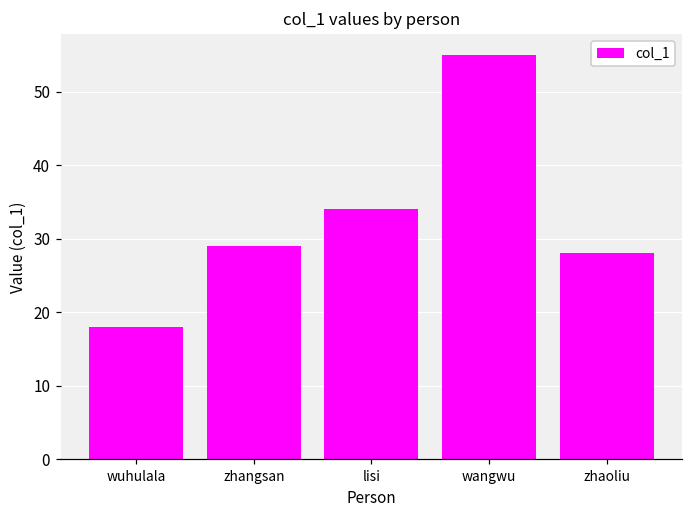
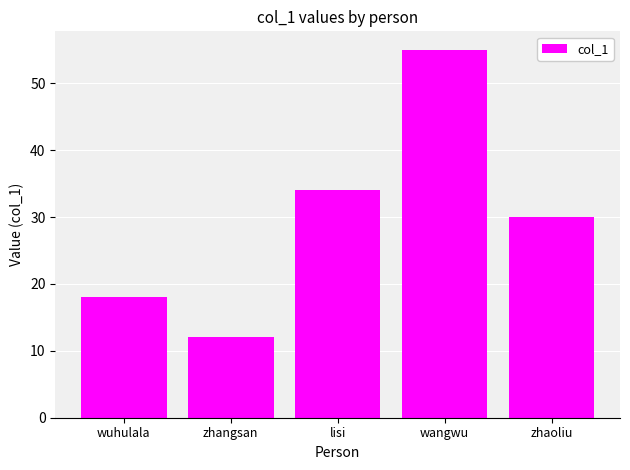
zhangsan: 29 -> 12
zhaoliu: 28 -> 30
